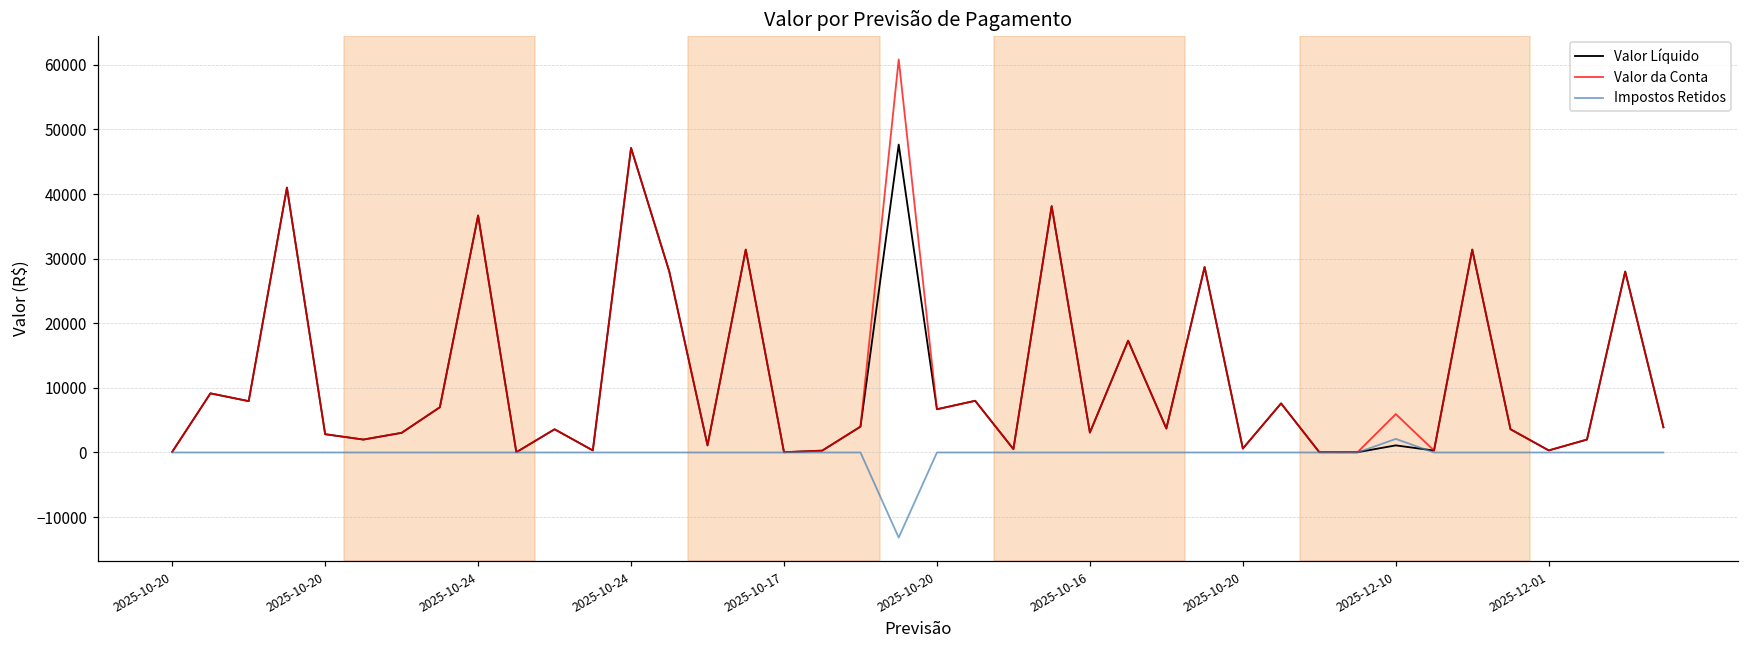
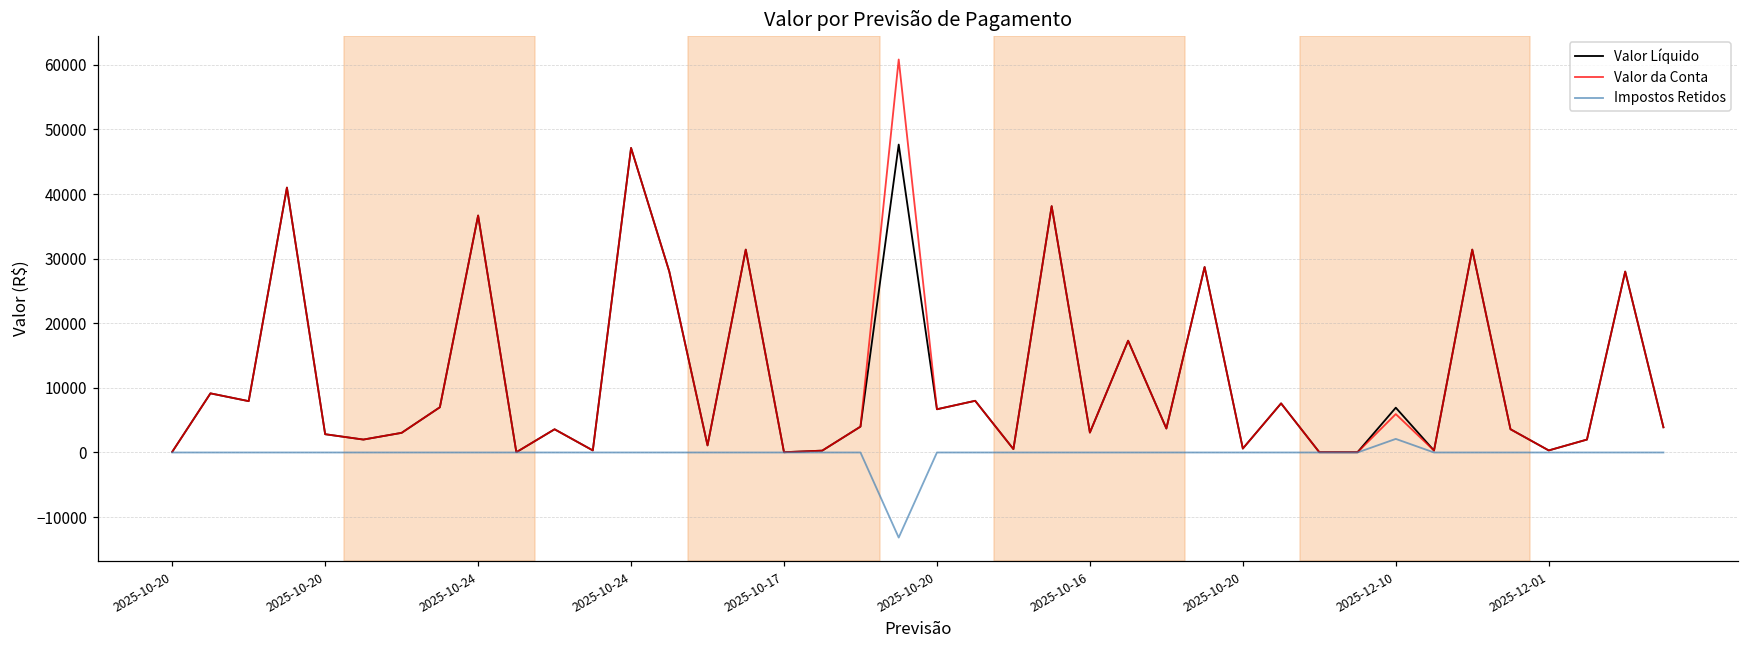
Valor Líquido, 2025-12-10: 1000 -> 7000
